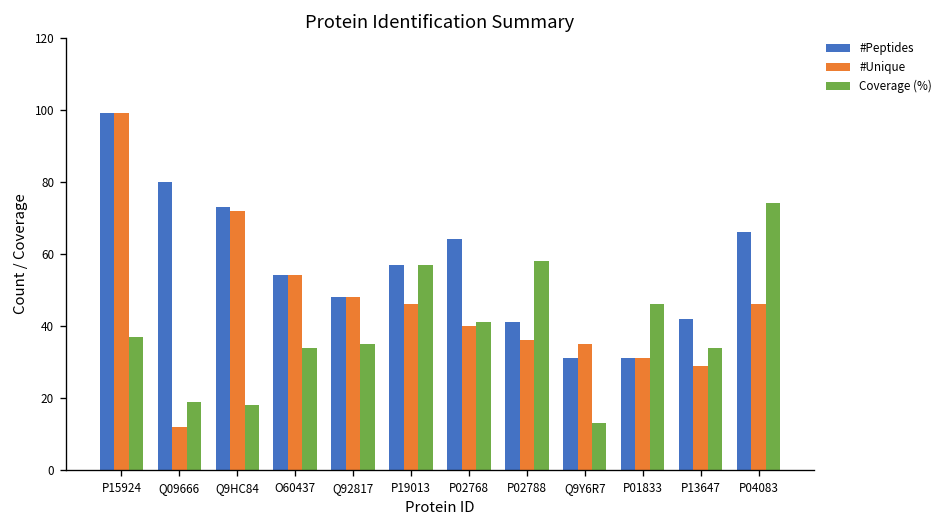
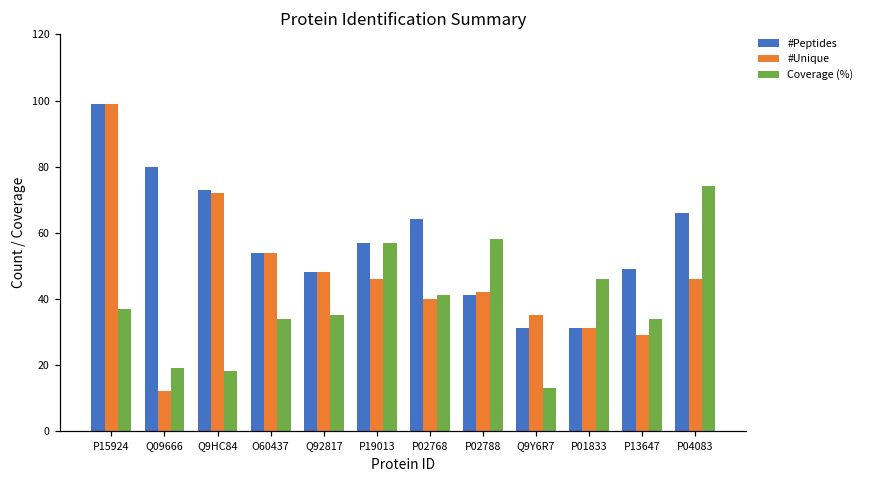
#Unique, P02788: 36 -> 42
#Peptides, P13647: 42 -> 49
